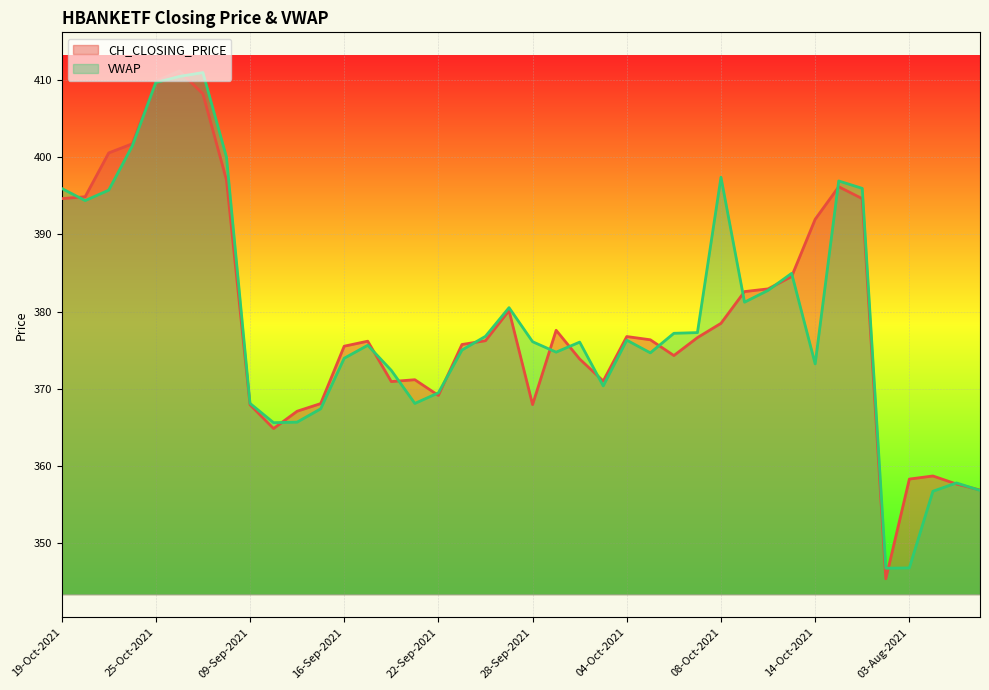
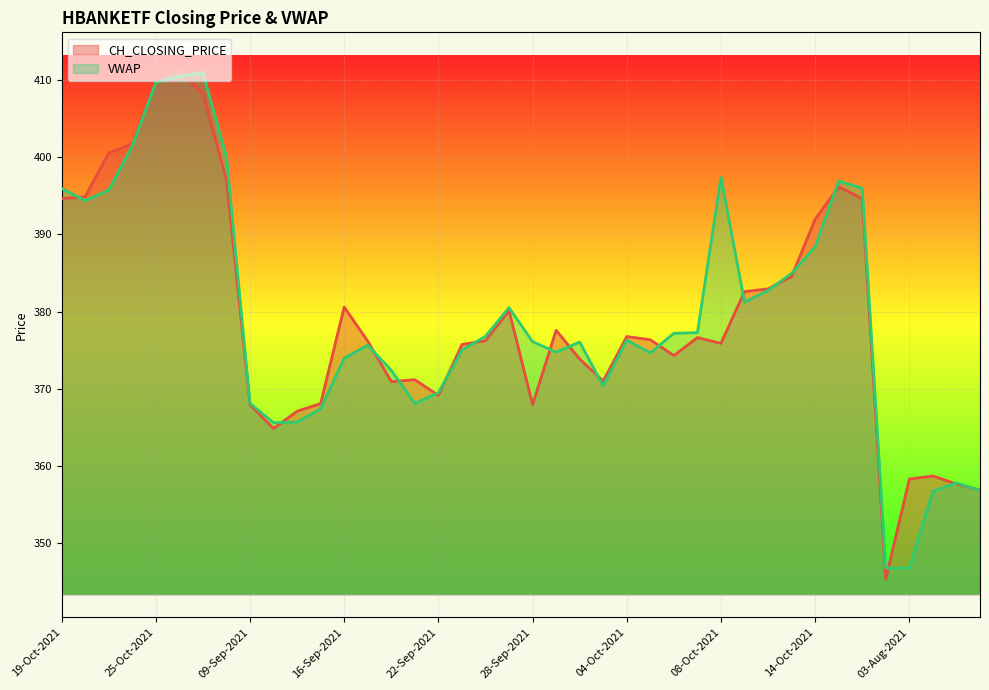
CH_CLOSING_PRICE, 16-Sep-2021: 376 -> 381
CH_CLOSING_PRICE, 08-Oct-2021: 378 -> 376
VWAP, 14-Oct-2021: 373 -> 388
